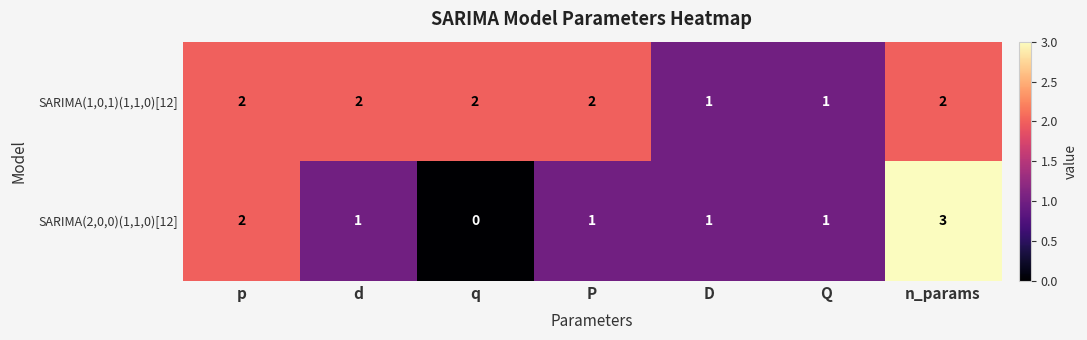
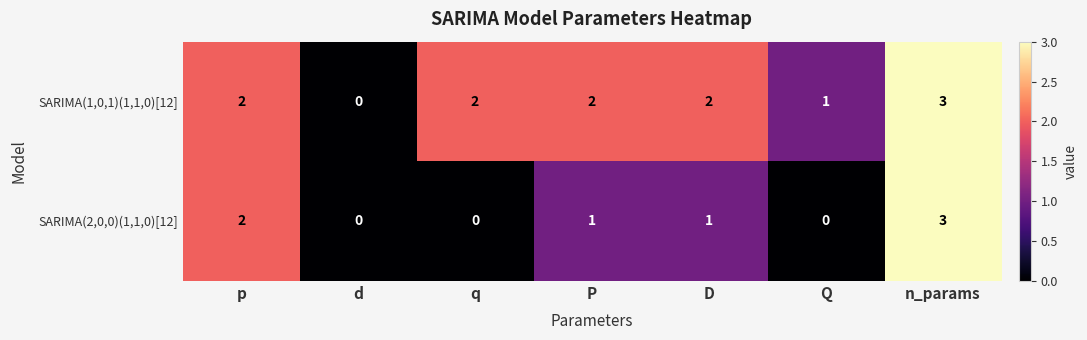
SARIMA(1,0,1)(1,1,0)[12], d: 2 -> 0
SARIMA(1,0,1)(1,1,0)[12], D: 1 -> 2
SARIMA(1,0,1)(1,1,0)[12], n_params: 2 -> 3
SARIMA(2,0,0)(1,1,0)[12], d: 1 -> 0
SARIMA(2,0,0)(1,1,0)[12], Q: 1 -> 0
